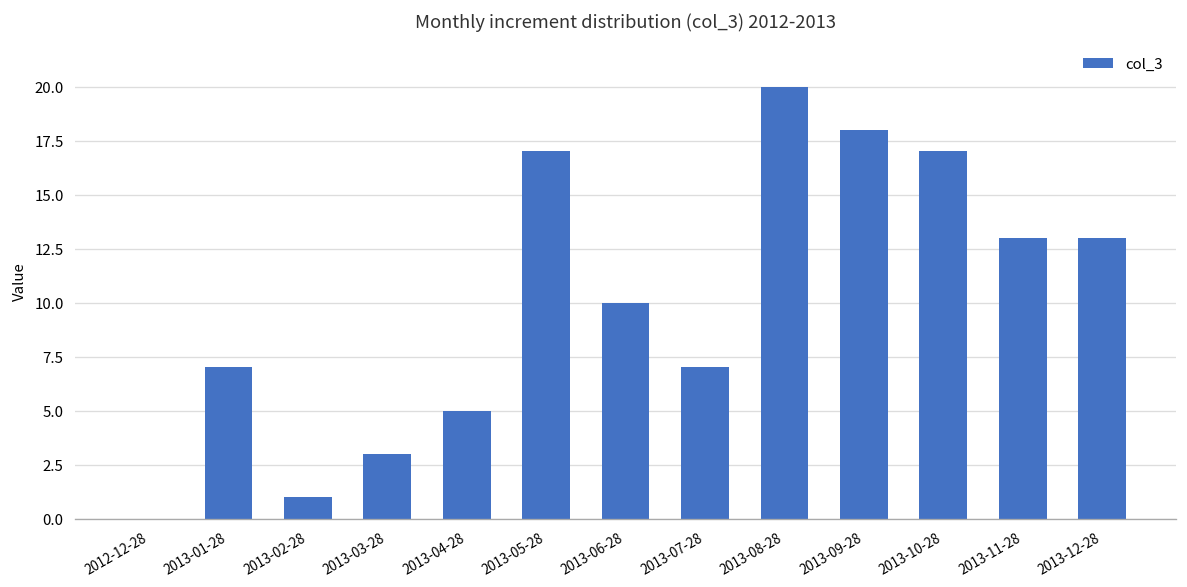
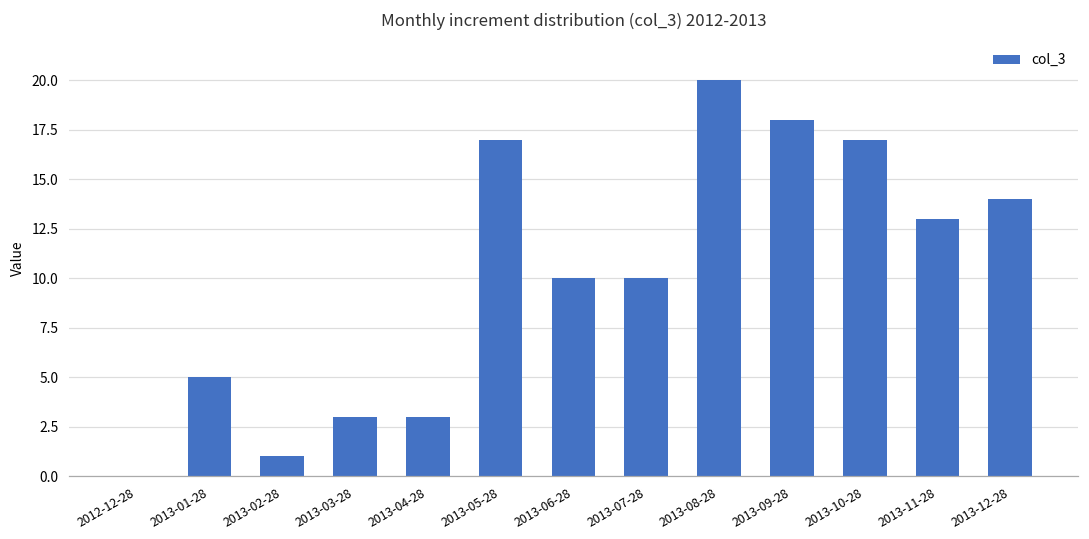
2013-01-28: 7 -> 5
2013-04-28: 5 -> 3
2013-07-28: 7 -> 10
2013-12-28: 13 -> 14
